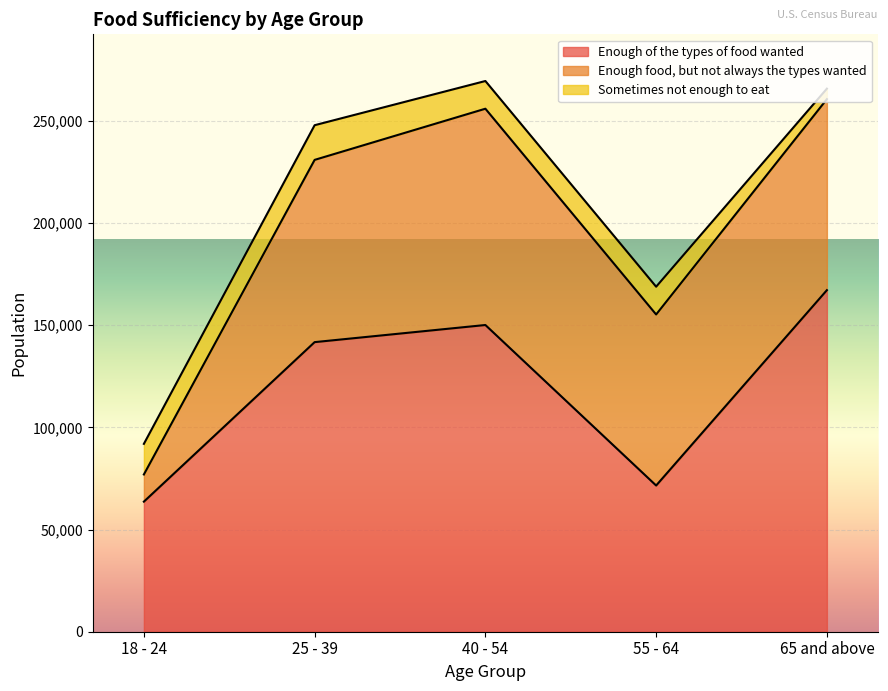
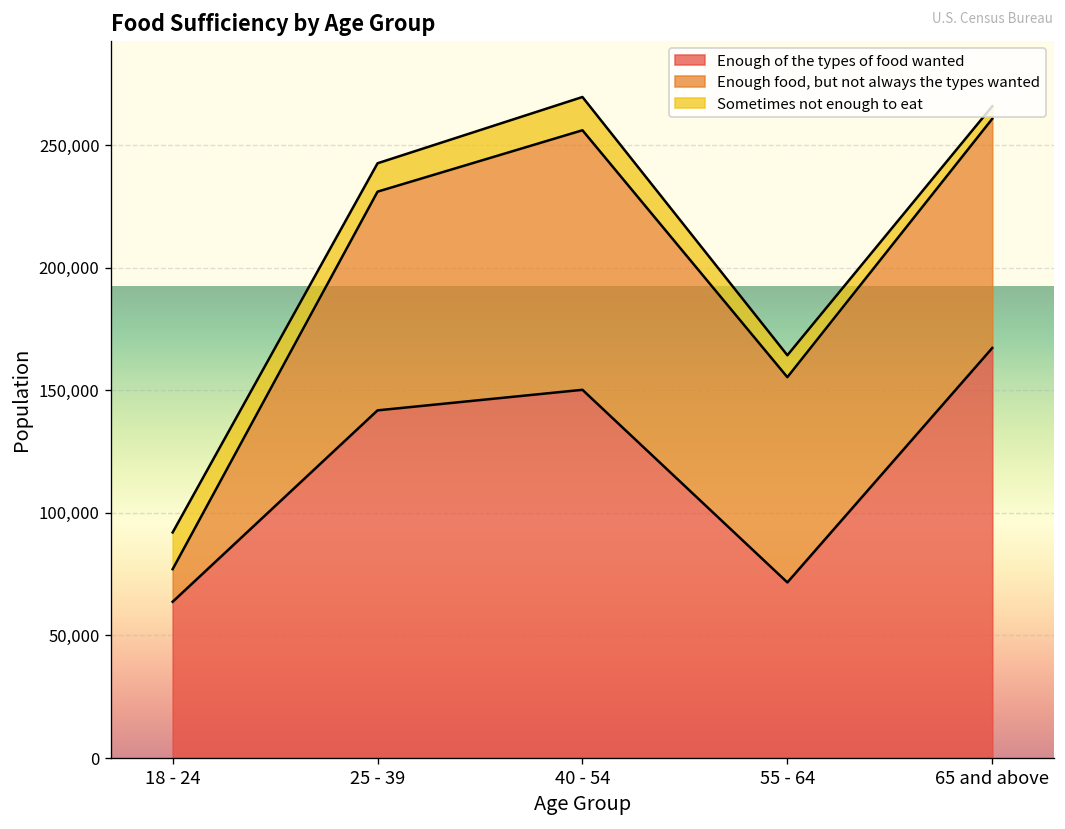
Sometimes not enough to eat, 25 - 39: 17,000 -> 12,000
Sometimes not enough to eat, 55 - 64: 14,000 -> 9,000
